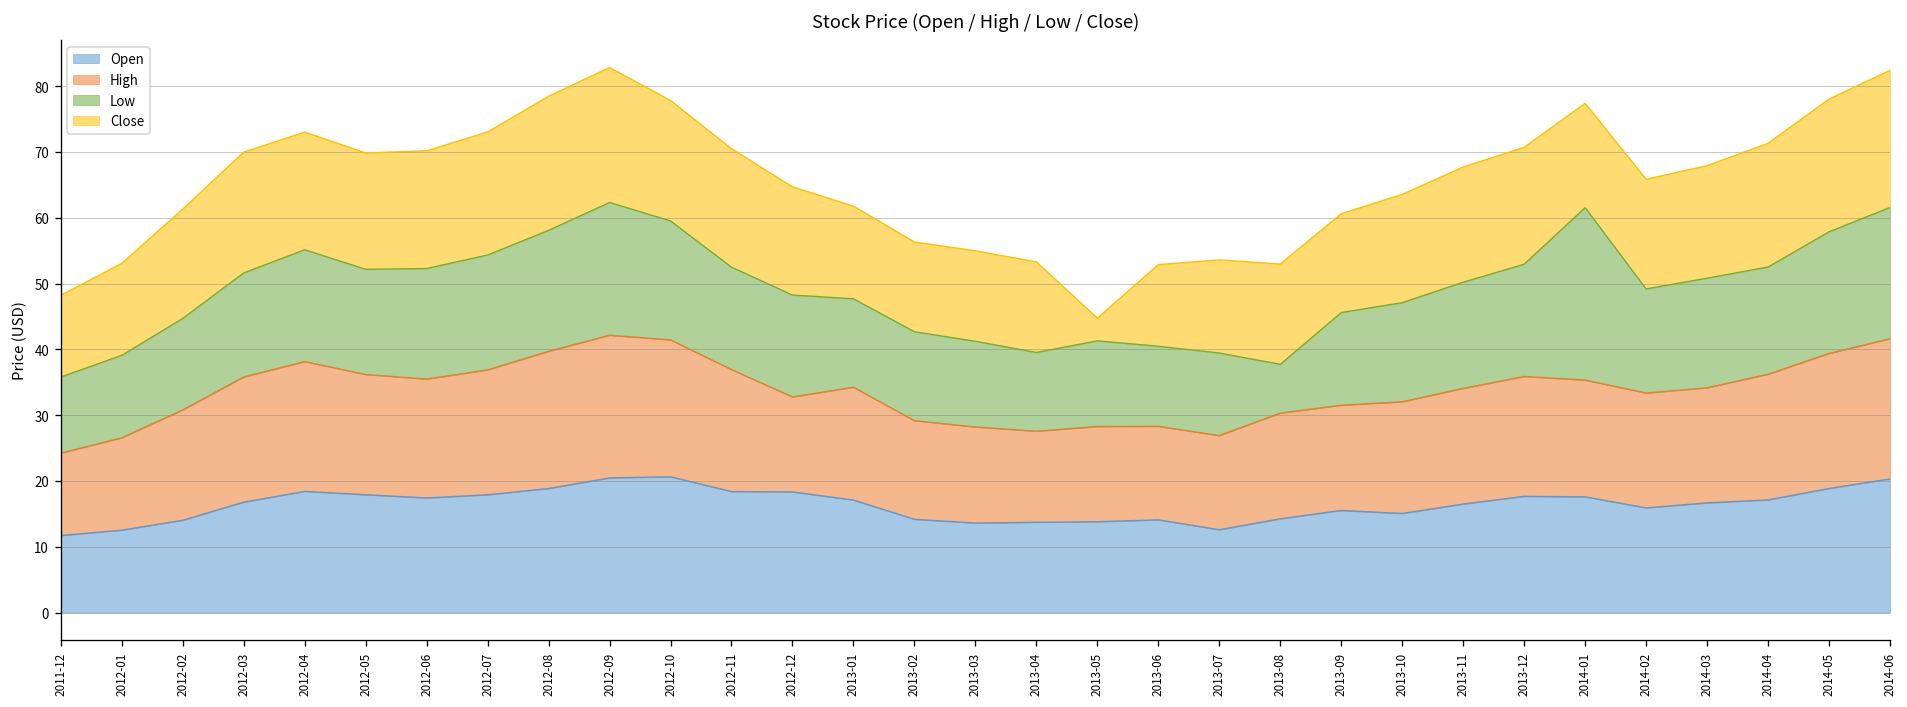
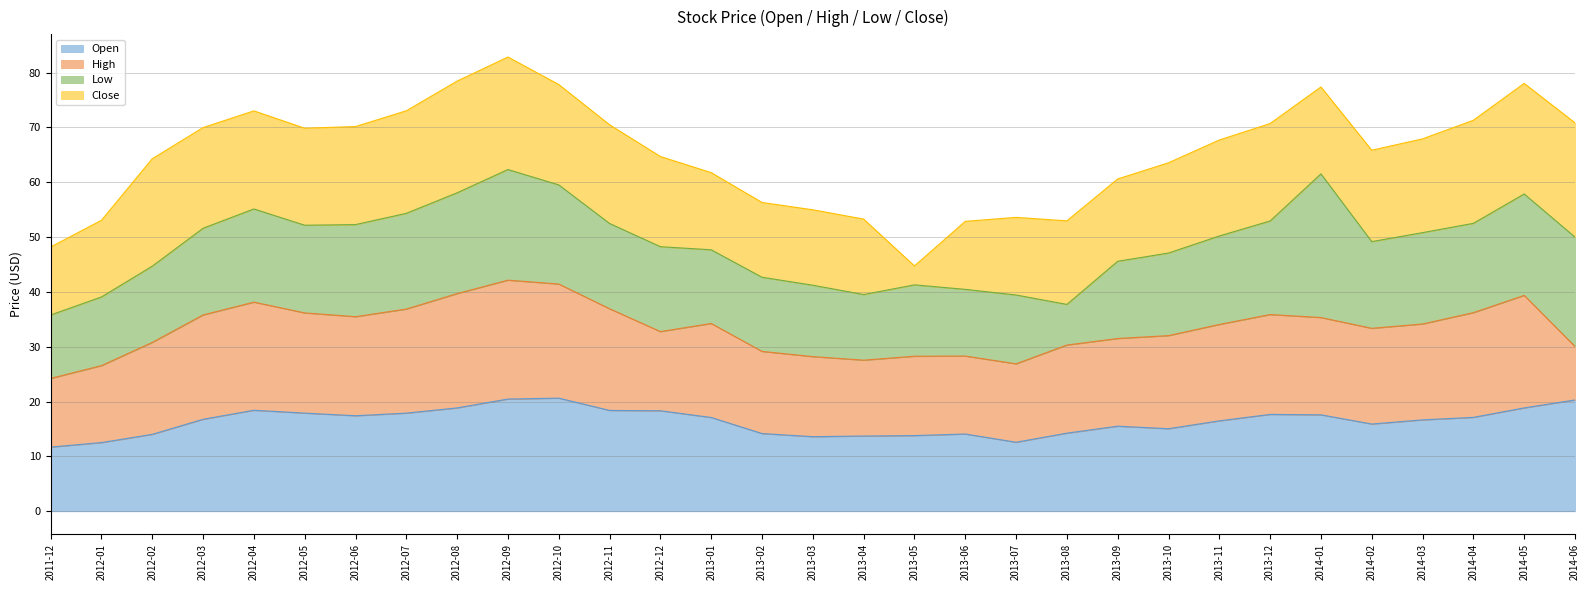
Close, 2012-02: 17 -> 20
High, 2014-06: 21 -> 10
